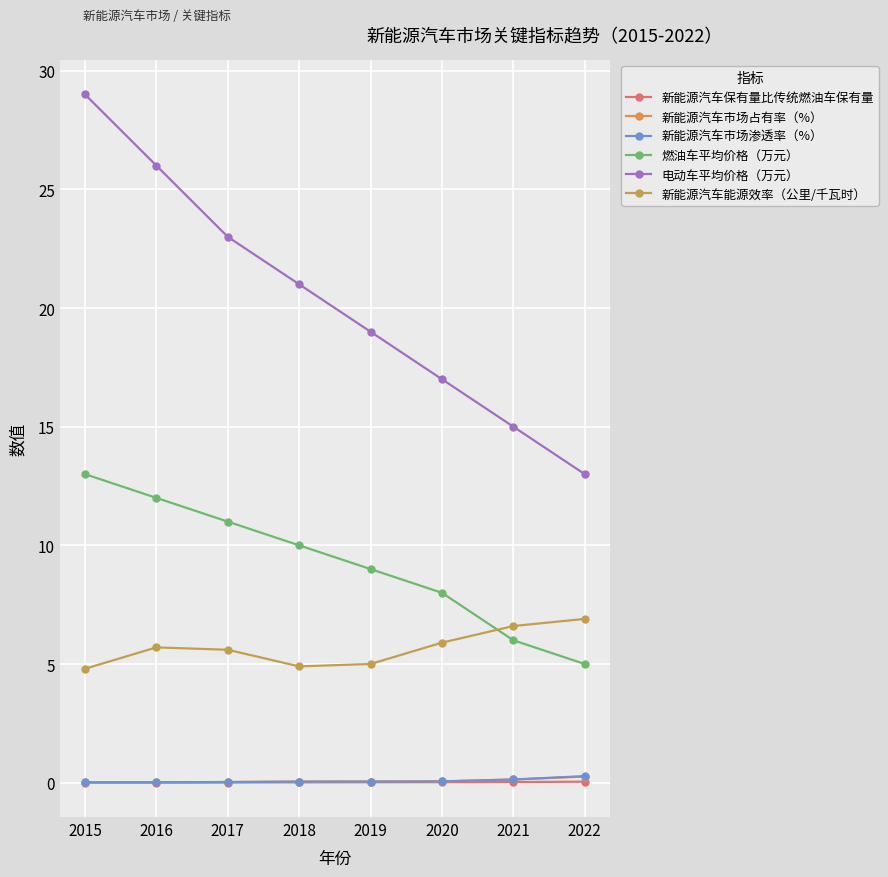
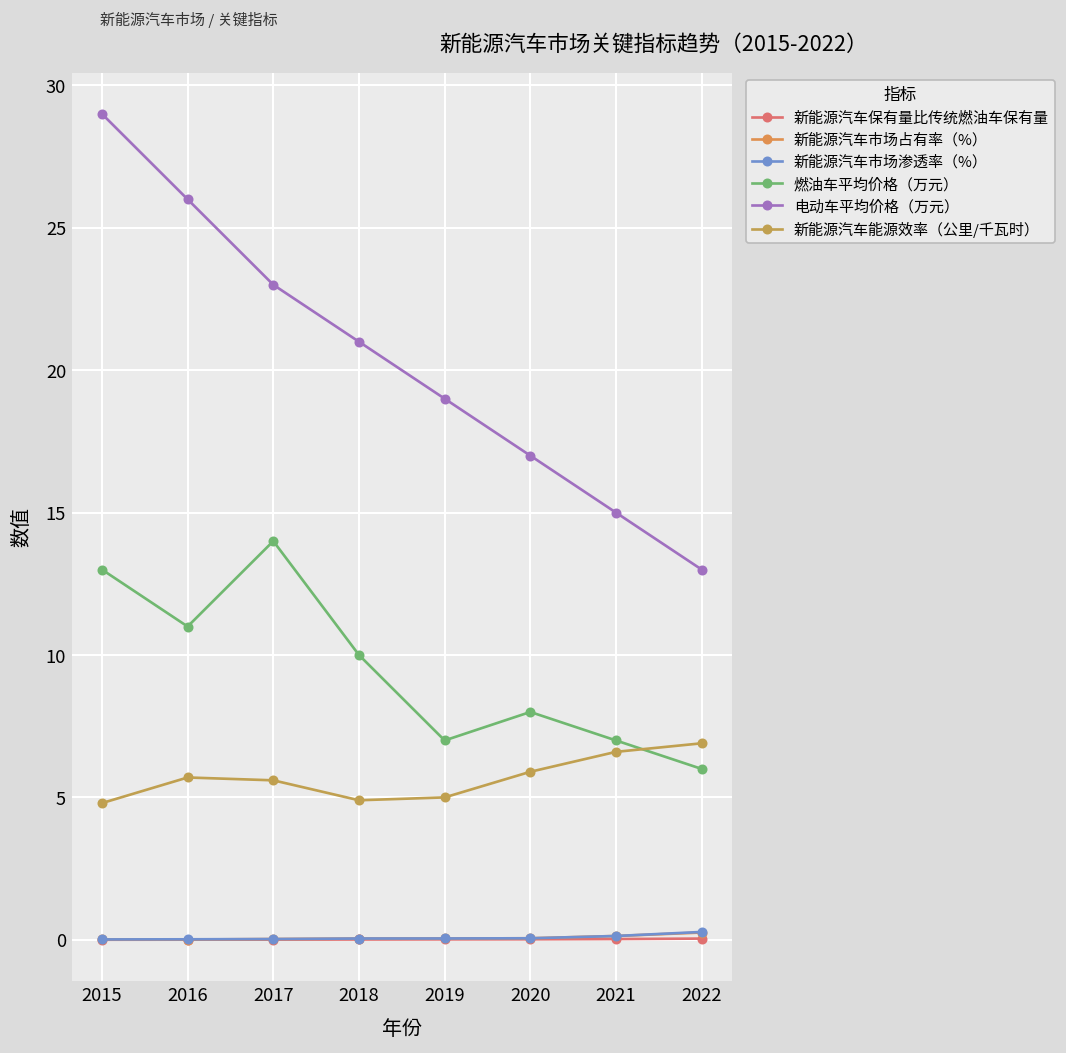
燃油车平均价格（万元）, 2016: 12 -> 11
燃油车平均价格（万元）, 2017: 11 -> 14
燃油车平均价格（万元）, 2019: 9 -> 7
燃油车平均价格（万元）, 2021: 6 -> 7
燃油车平均价格（万元）, 2022: 5 -> 6
